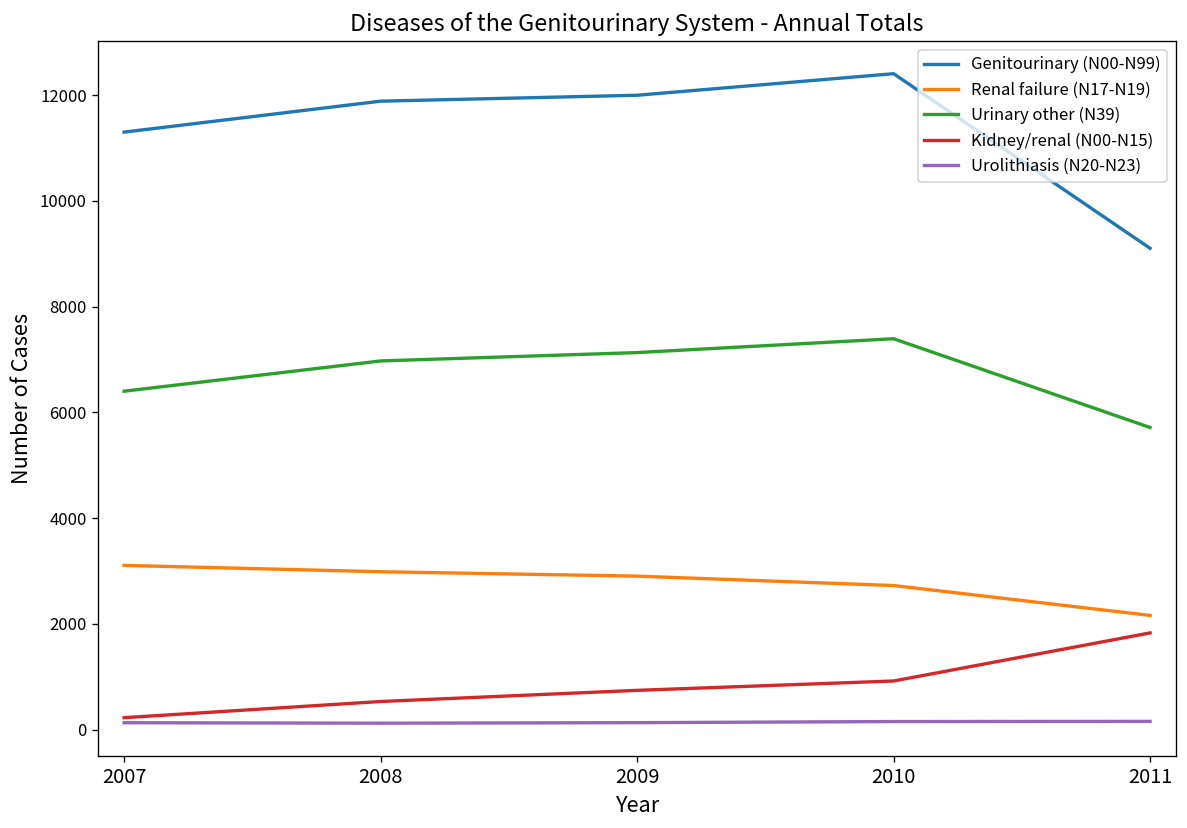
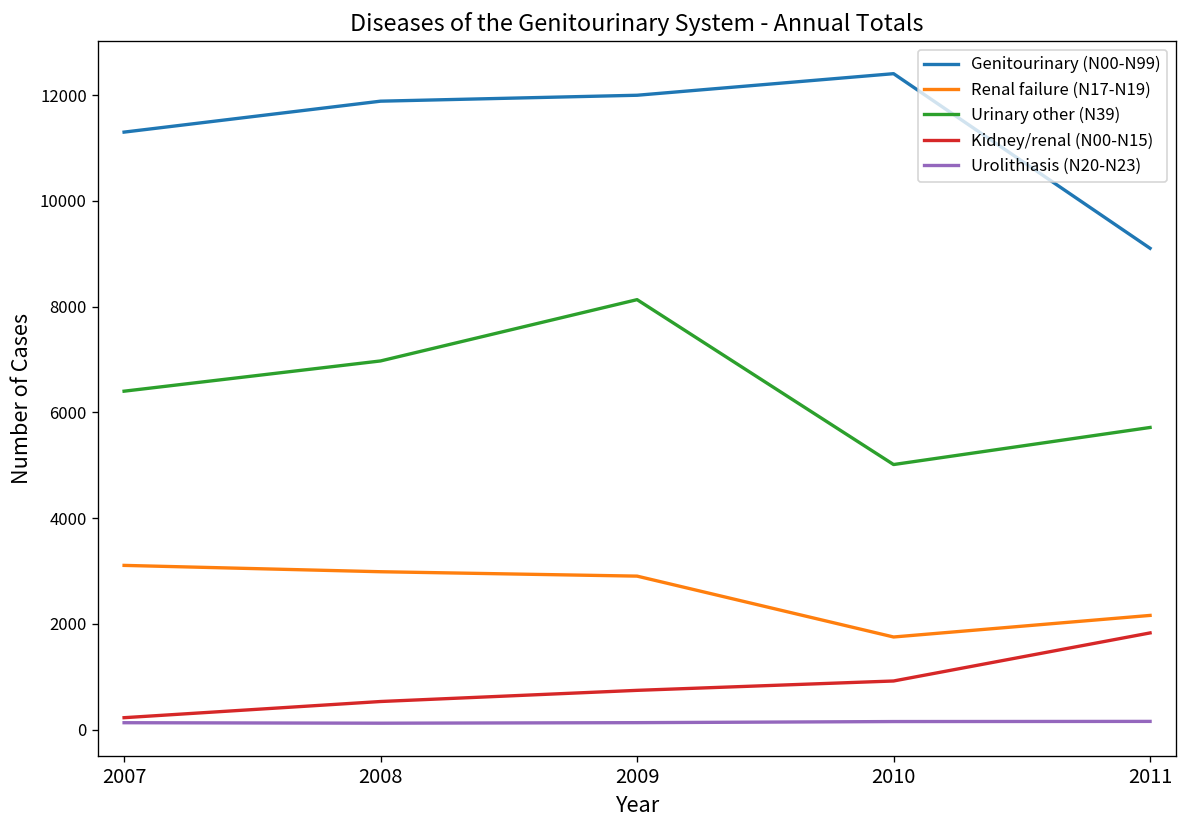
Urinary other (N39), 2009: 7100 -> 8100
Renal failure (N17-N19), 2010: 2700 -> 1800
Urinary other (N39), 2010: 7400 -> 5000
